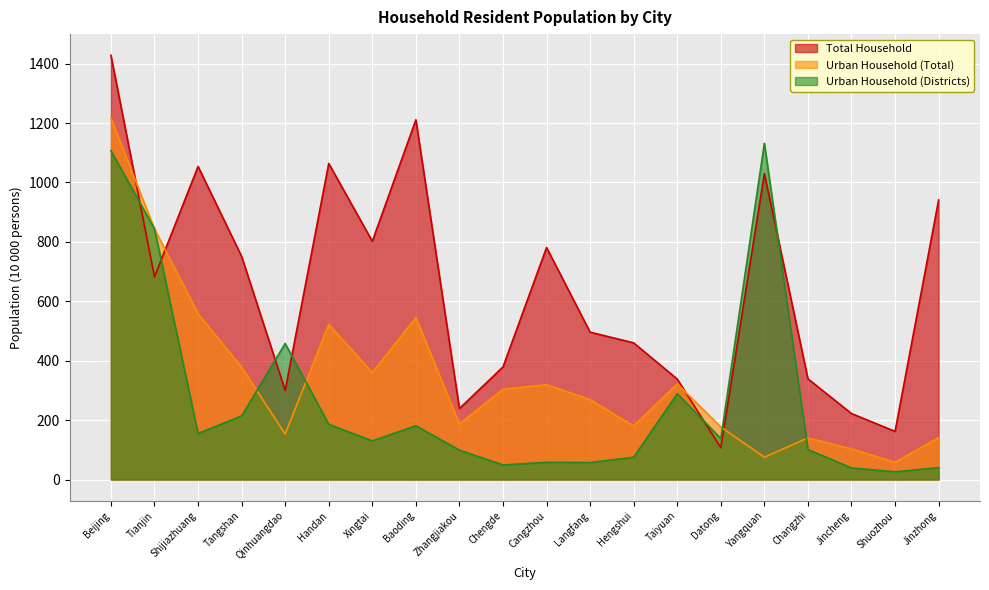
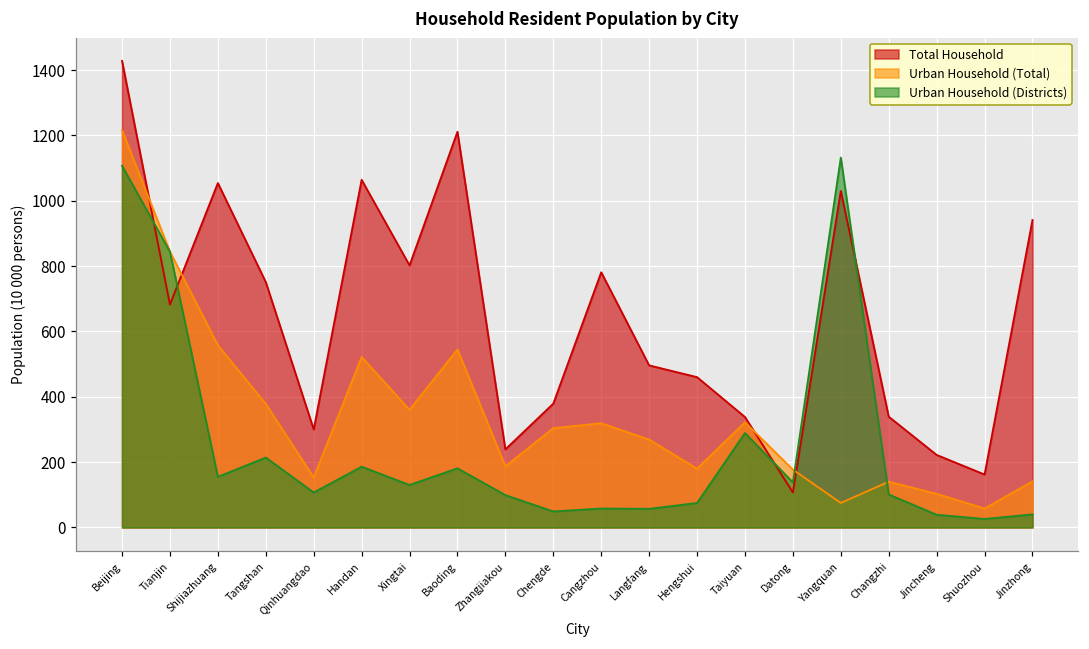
Urban Household (Districts), Qinhuangdao: 460 -> 110
